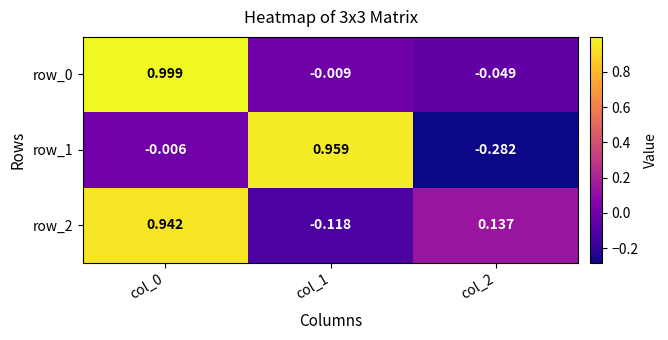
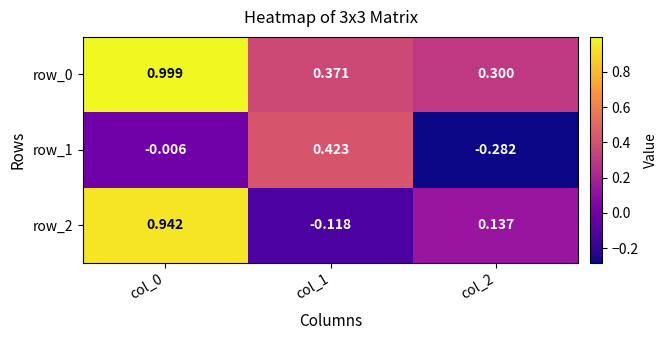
row_0, col_1: -0.009 -> 0.371
row_0, col_2: -0.049 -> 0.300
row_1, col_1: 0.959 -> 0.423
